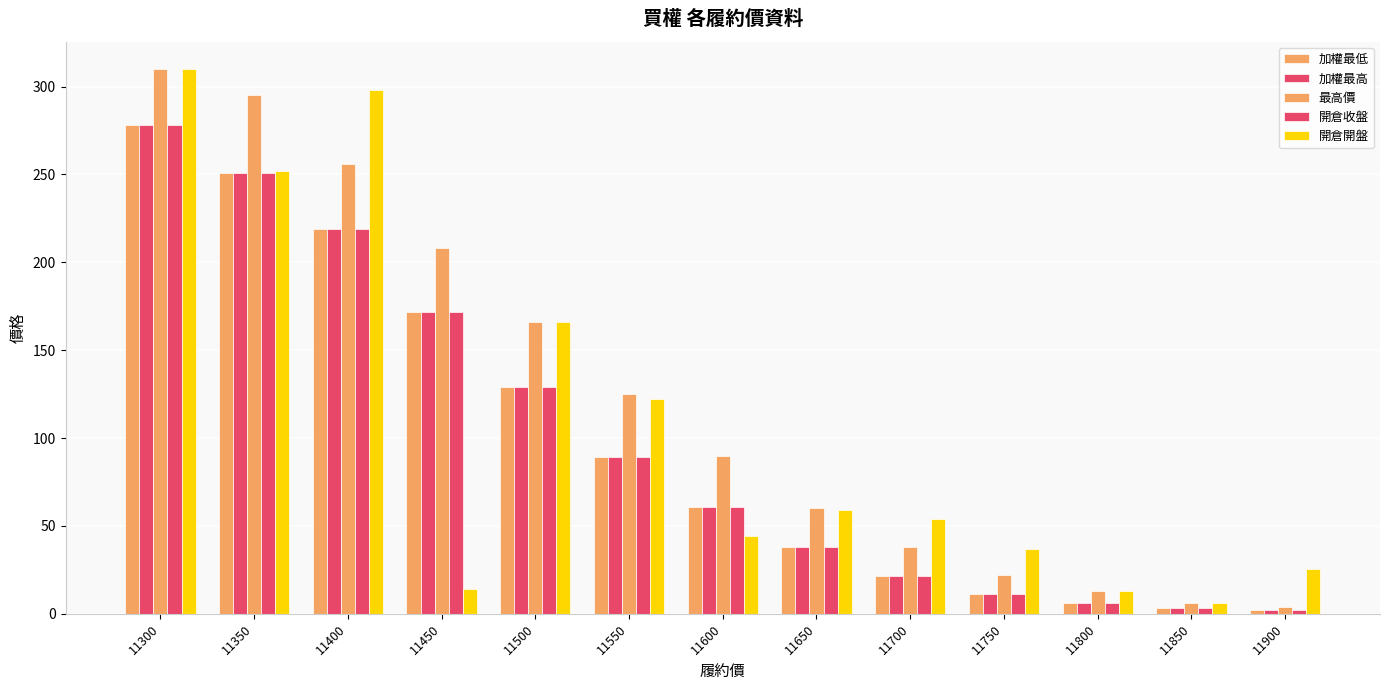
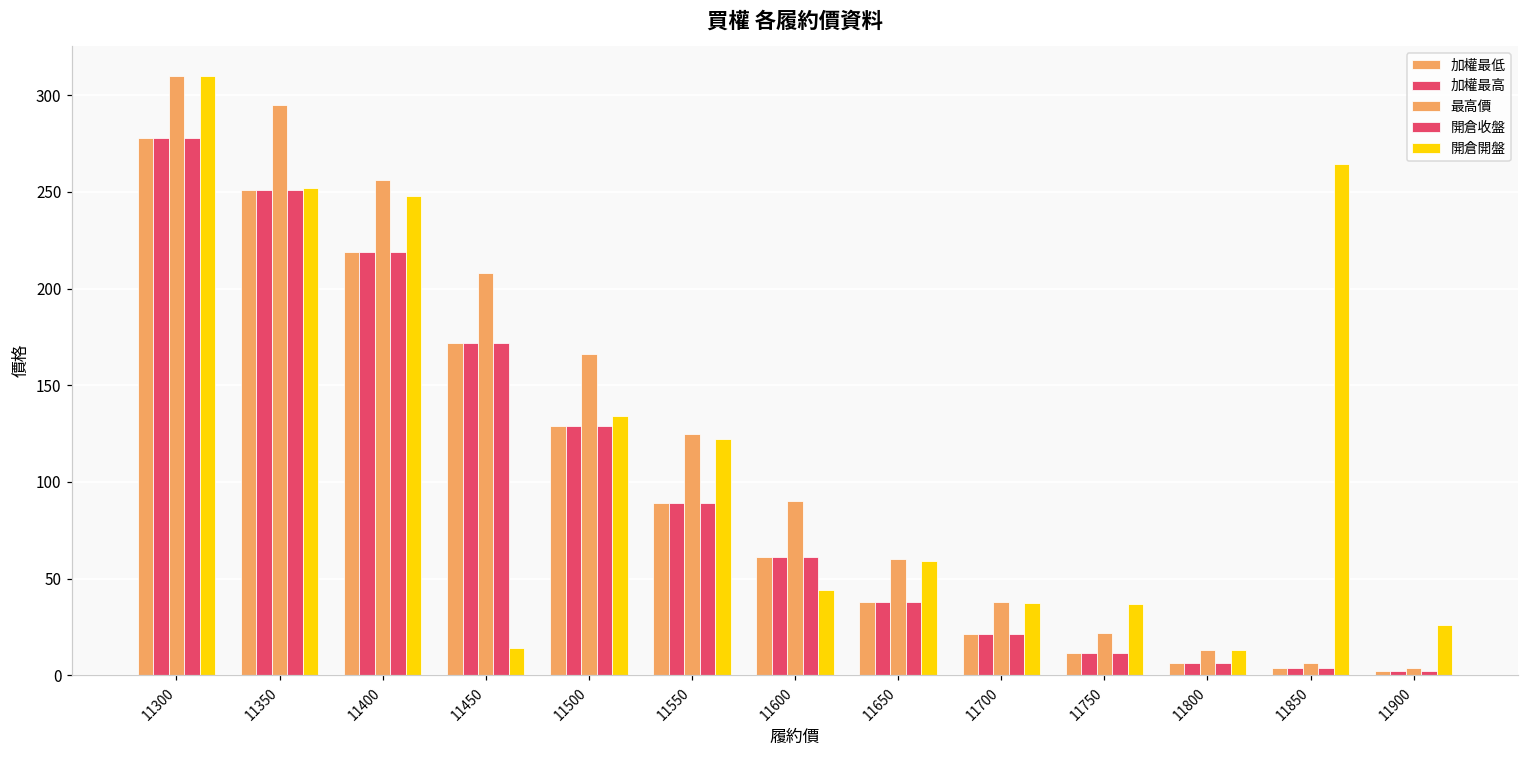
開倉開盤, 11400: 298 -> 248
開倉開盤, 11500: 166 -> 134
開倉開盤, 11700: 54 -> 38
開倉開盤, 11850: 6 -> 264
